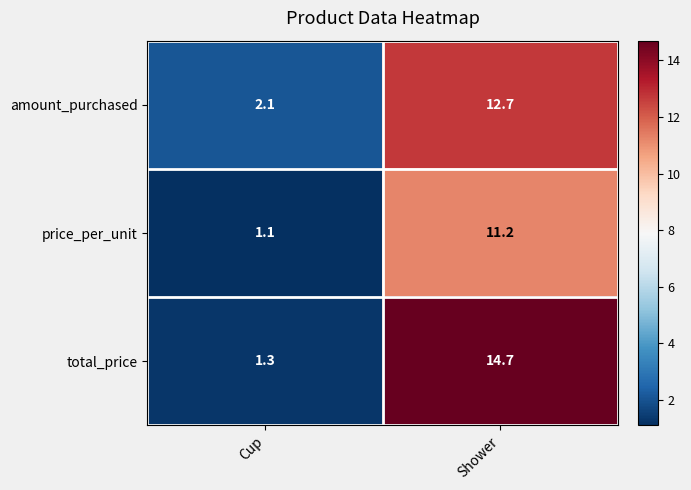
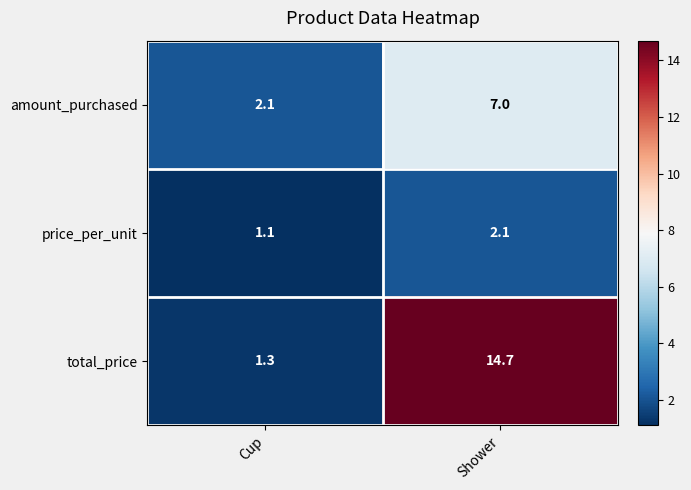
amount_purchased, Shower: 12.7 -> 7.0
price_per_unit, Shower: 11.2 -> 2.1
